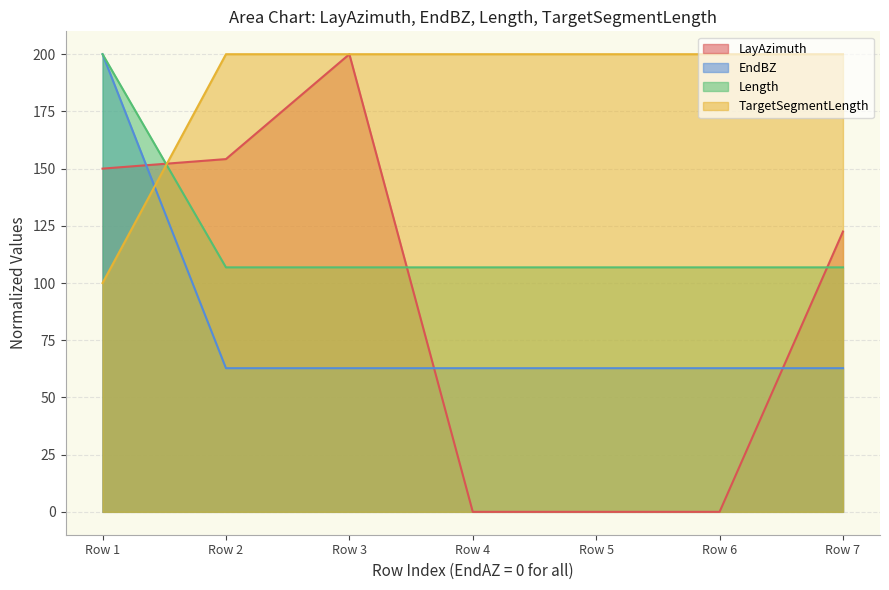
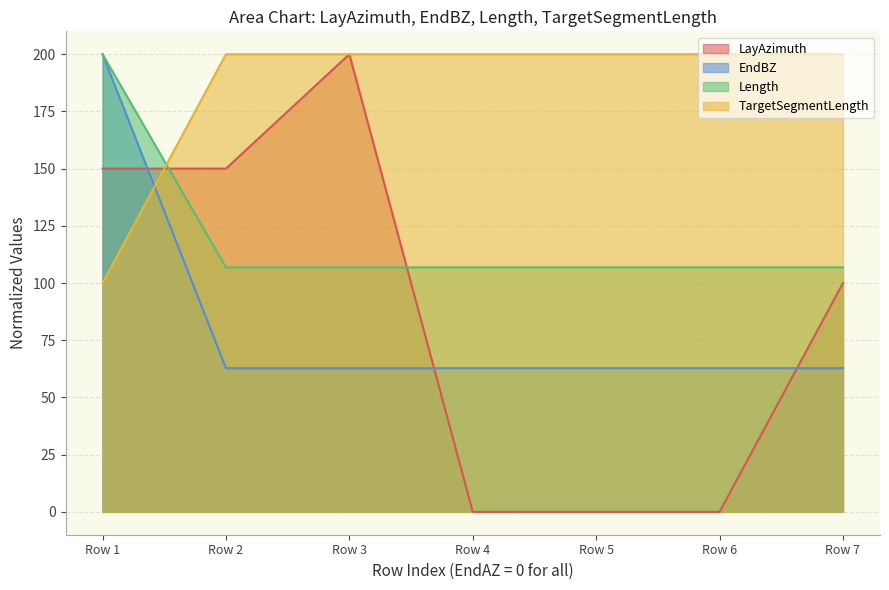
LayAzimuth, Row 2: 154 -> 150
LayAzimuth, Row 7: 123 -> 100
